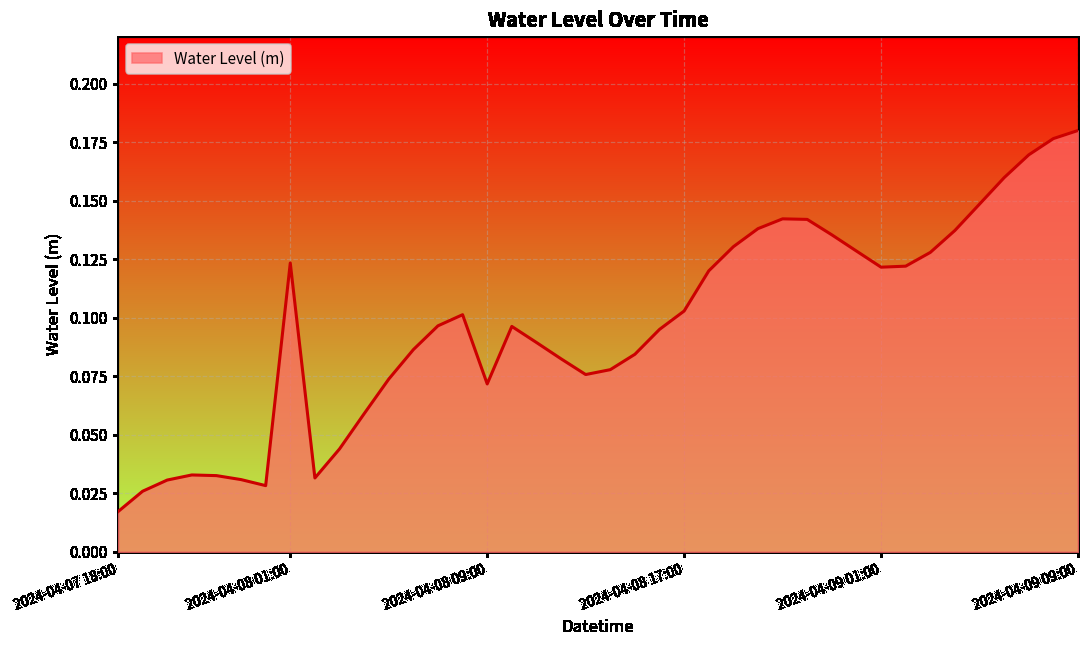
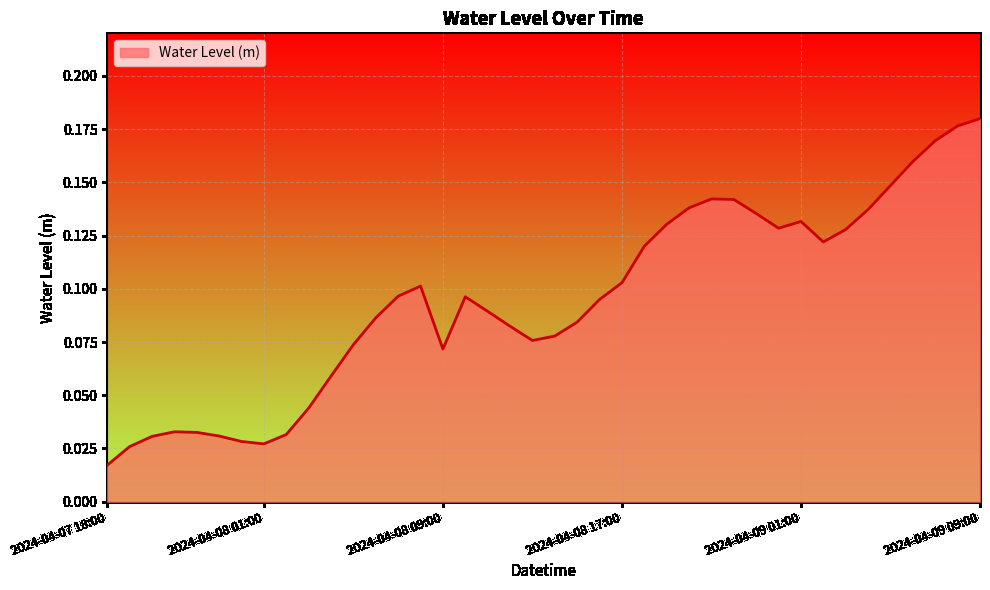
2024-04-08 01:00: 0.123 -> 0.027
2024-04-09 01:00: 0.122 -> 0.132
